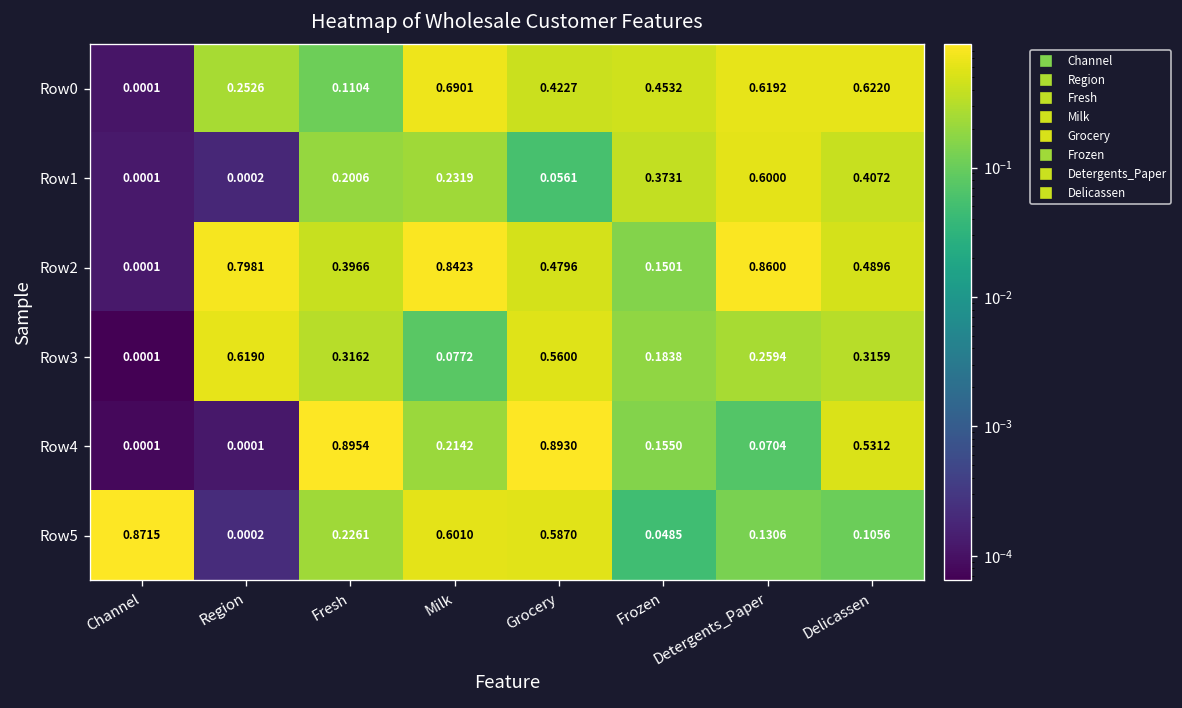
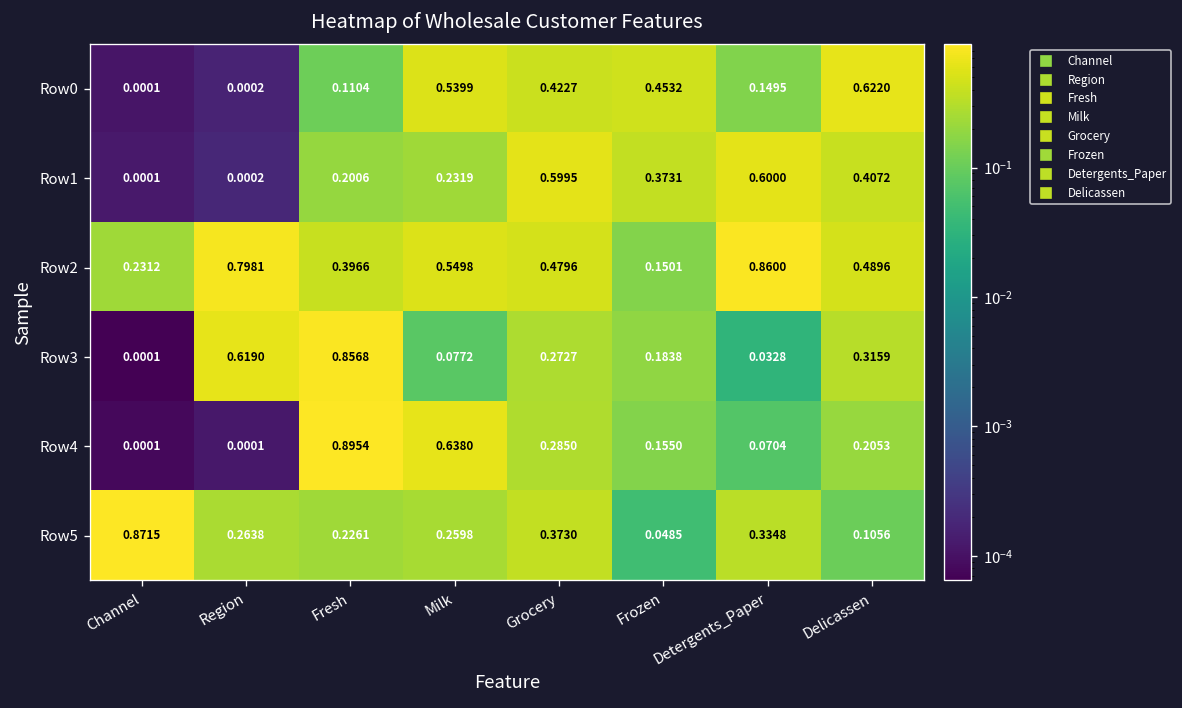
Row0, Region: 0.2526 -> 0.0002
Row0, Milk: 0.6901 -> 0.5399
Row0, Detergents_Paper: 0.6192 -> 0.1495
Row1, Grocery: 0.0561 -> 0.5995
Row2, Channel: 0.0001 -> 0.2312
Row2, Milk: 0.8423 -> 0.5498
Row3, Fresh: 0.3162 -> 0.8568
Row3, Grocery: 0.5600 -> 0.2727
Row3, Detergents_Paper: 0.2594 -> 0.0328
Row4, Milk: 0.2142 -> 0.6380
Row4, Grocery: 0.8930 -> 0.2850
Row4, Delicassen: 0.5312 -> 0.2053
Row5, Region: 0.0002 -> 0.2638
Row5, Milk: 0.6010 -> 0.2598
Row5, Grocery: 0.5870 -> 0.3730
Row5, Detergents_Paper: 0.1306 -> 0.3348
